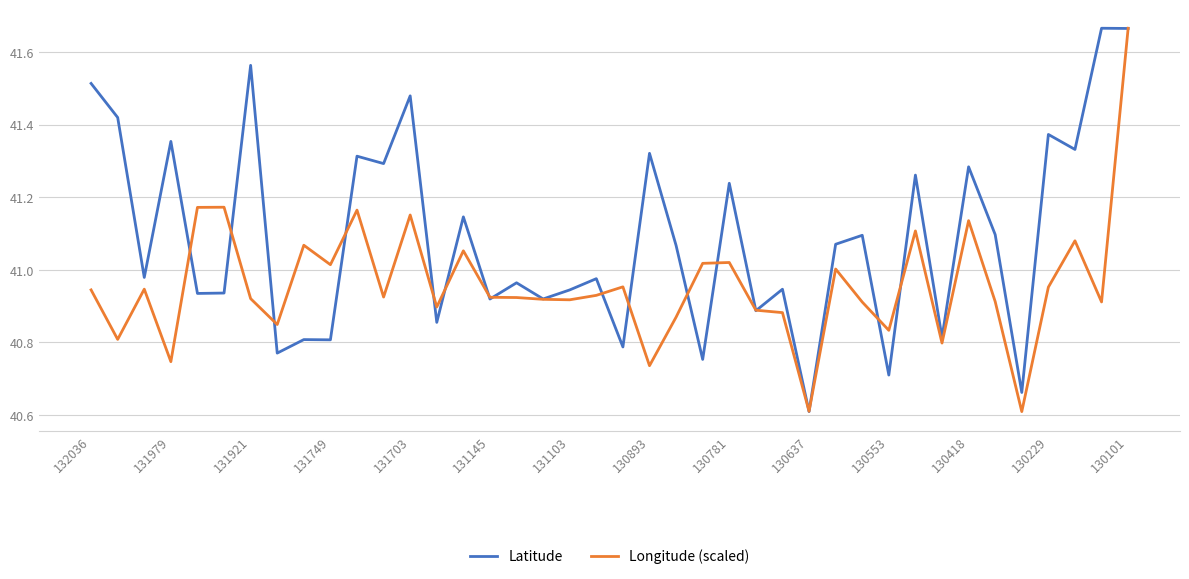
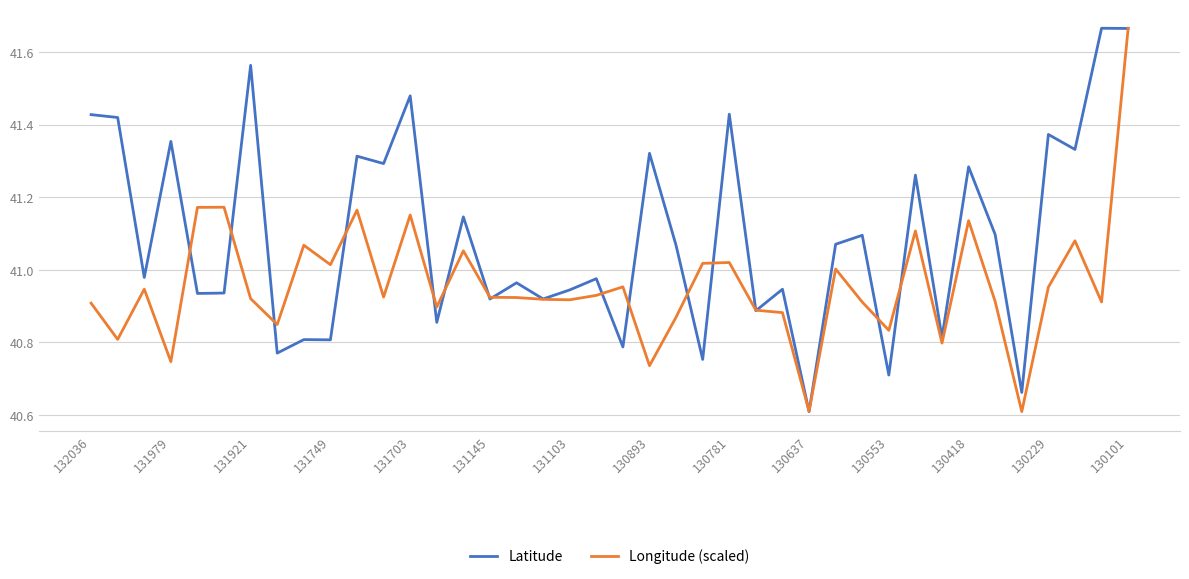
Latitude, 132036: 41.51 -> 41.43
Longitude (scaled), 132036: 40.94 -> 40.91
Latitude, 130781: 41.24 -> 41.43
